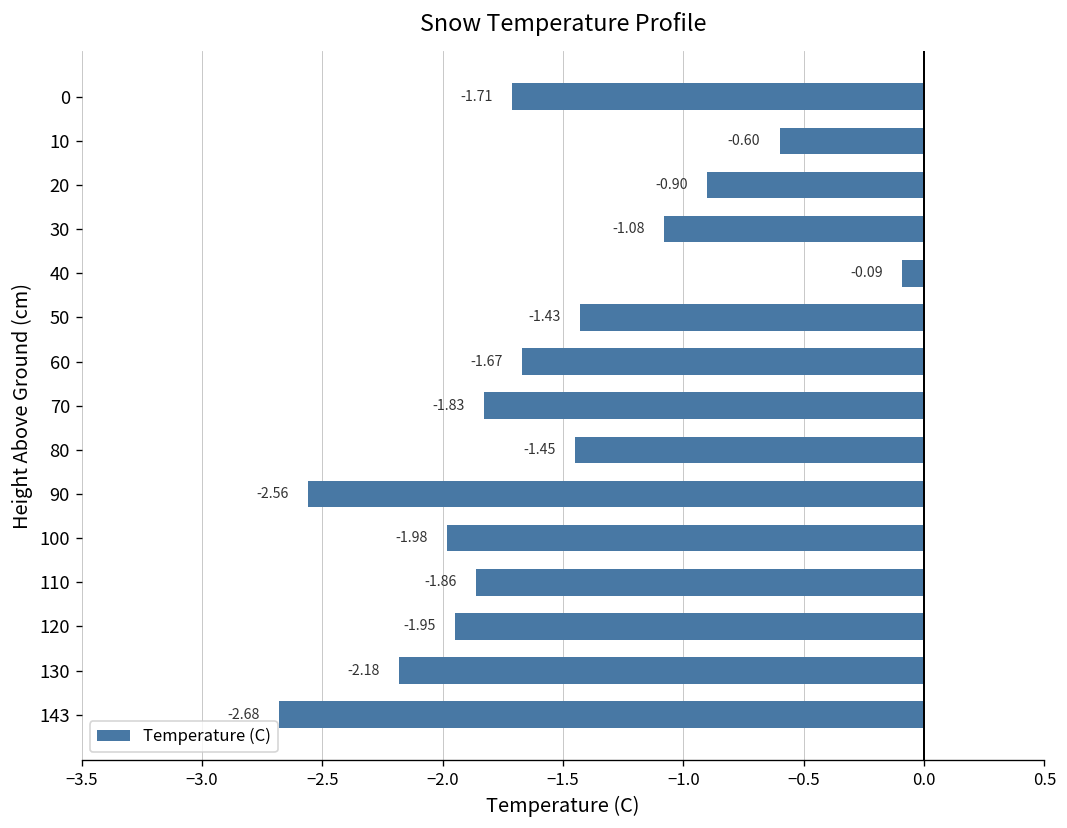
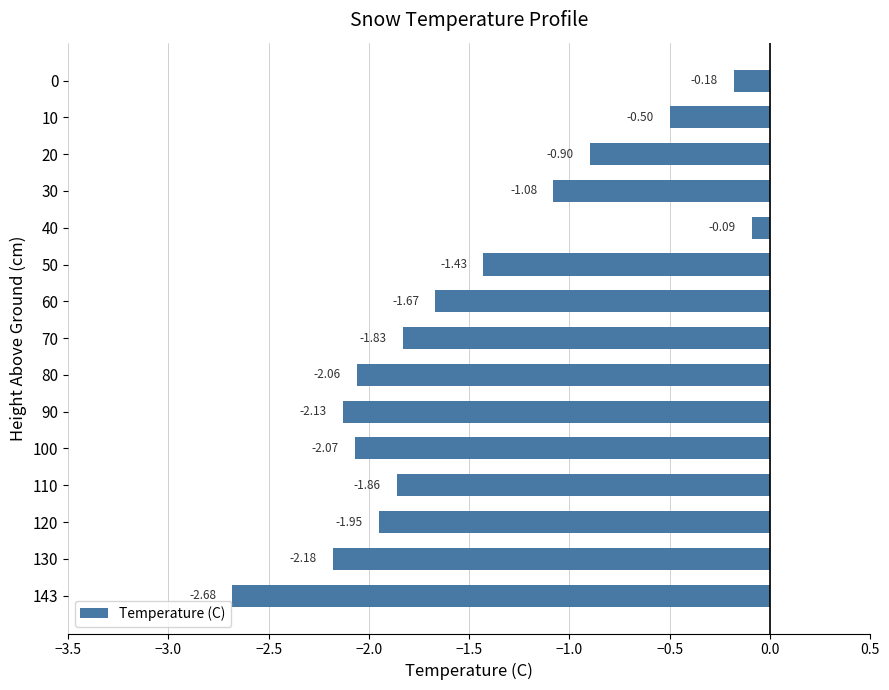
0: -1.71 -> -0.18
10: -0.60 -> -0.50
80: -1.45 -> -2.06
90: -2.56 -> -2.13
100: -1.98 -> -2.07
